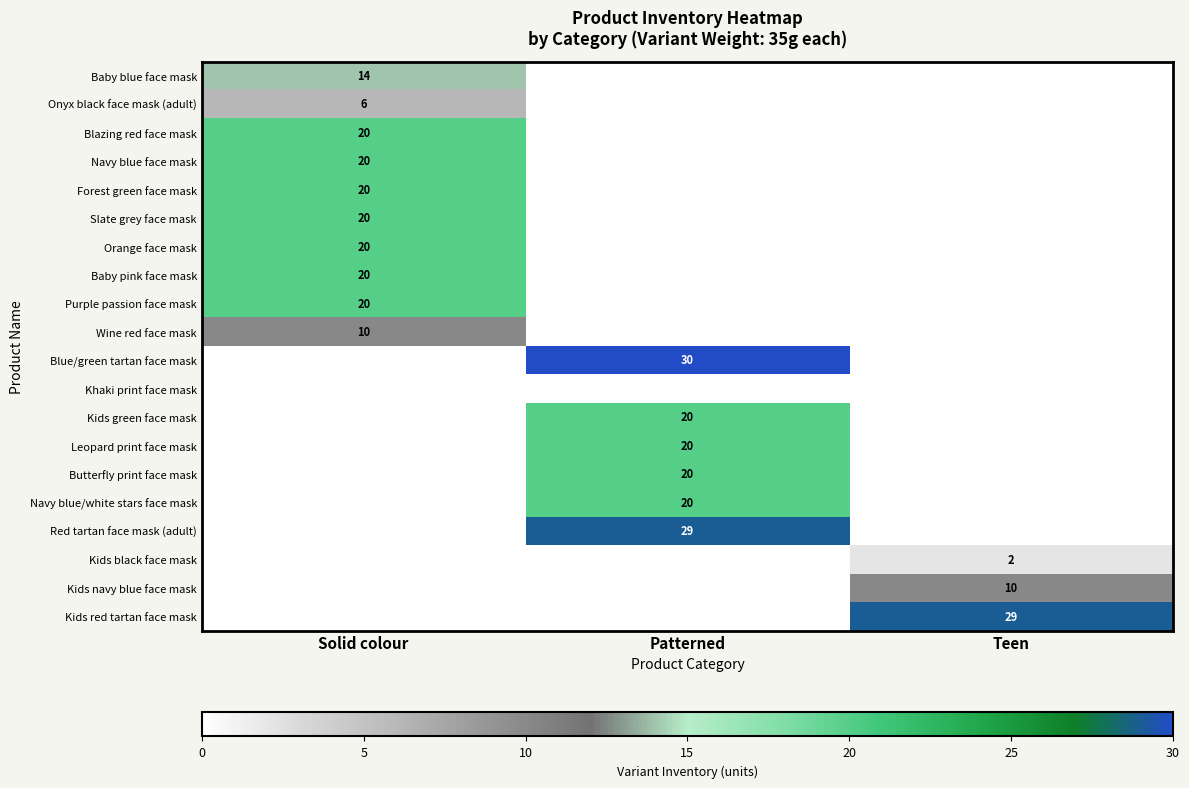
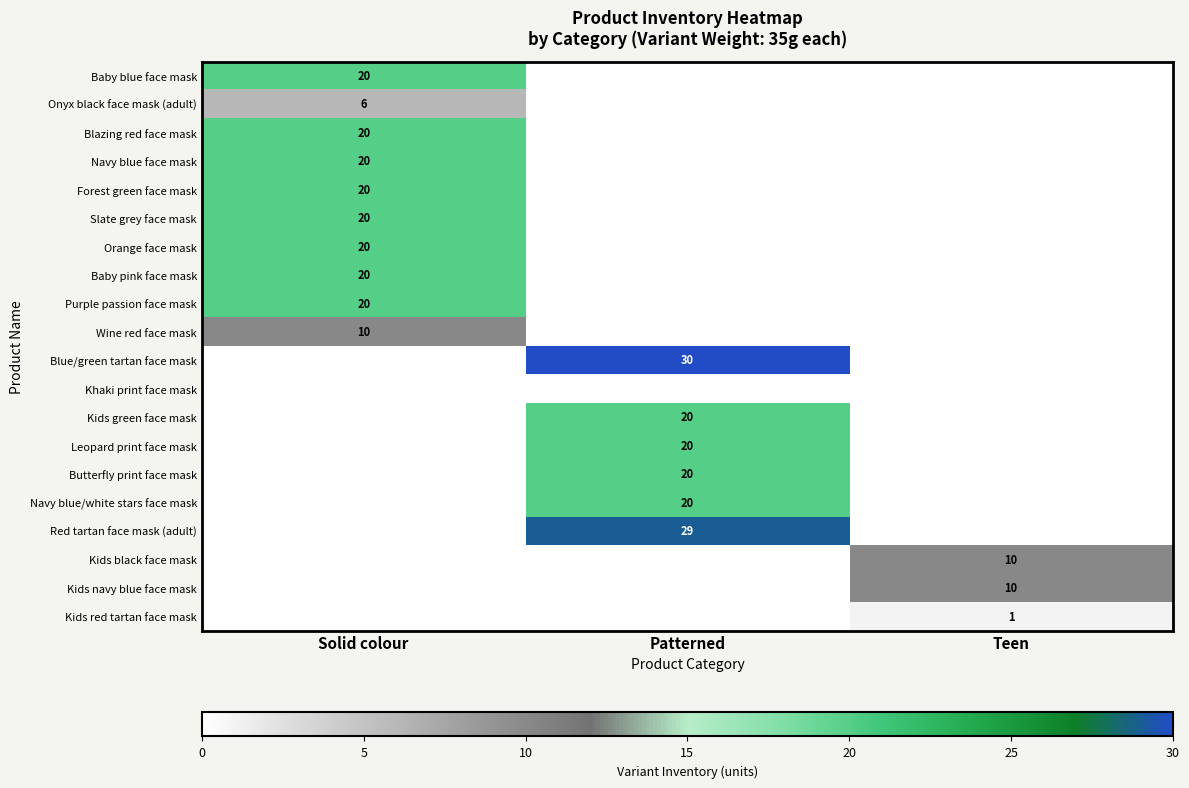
Baby blue face mask, Solid colour: 14 -> 20
Kids black face mask, Teen: 2 -> 10
Kids red tartan face mask, Teen: 29 -> 1
